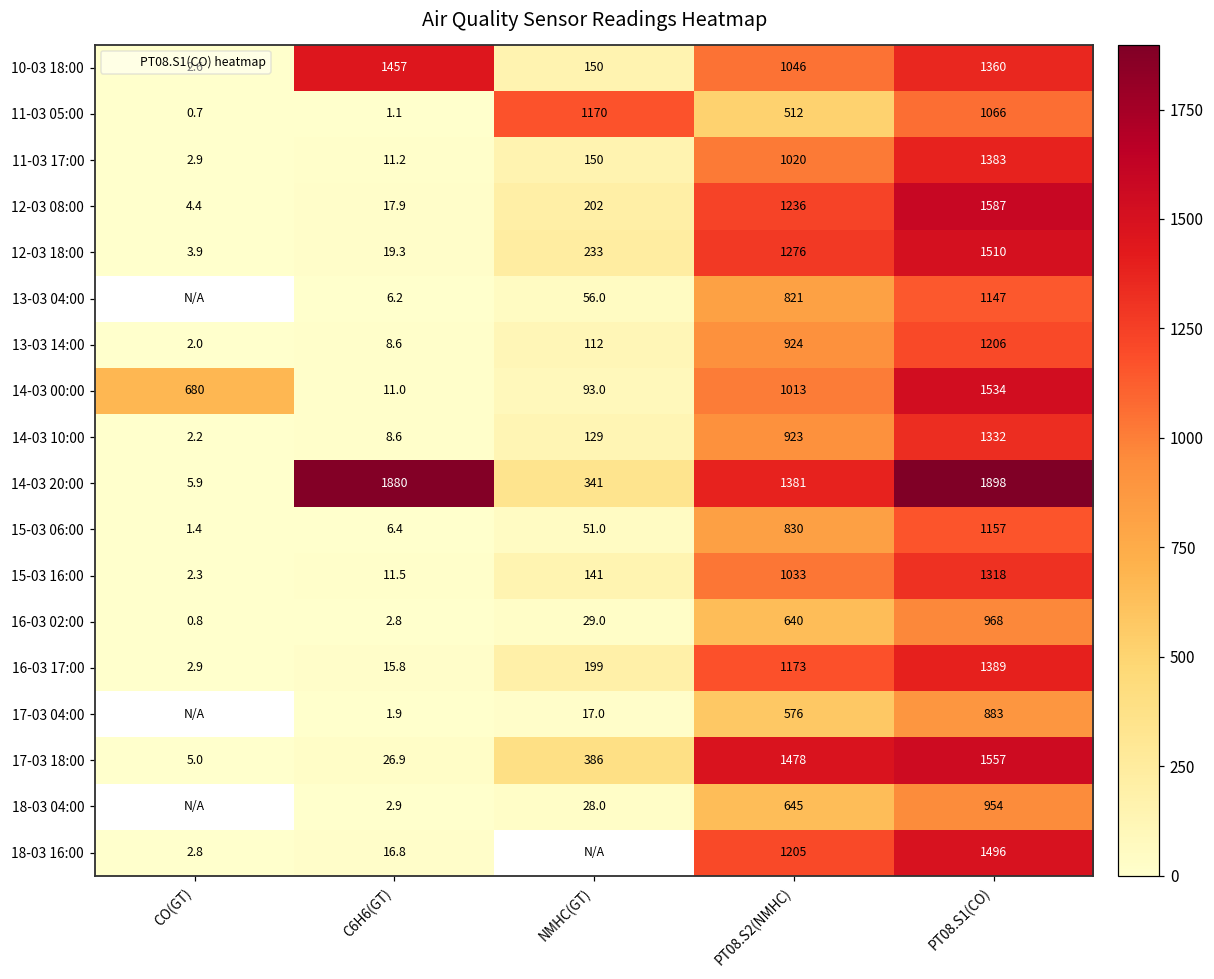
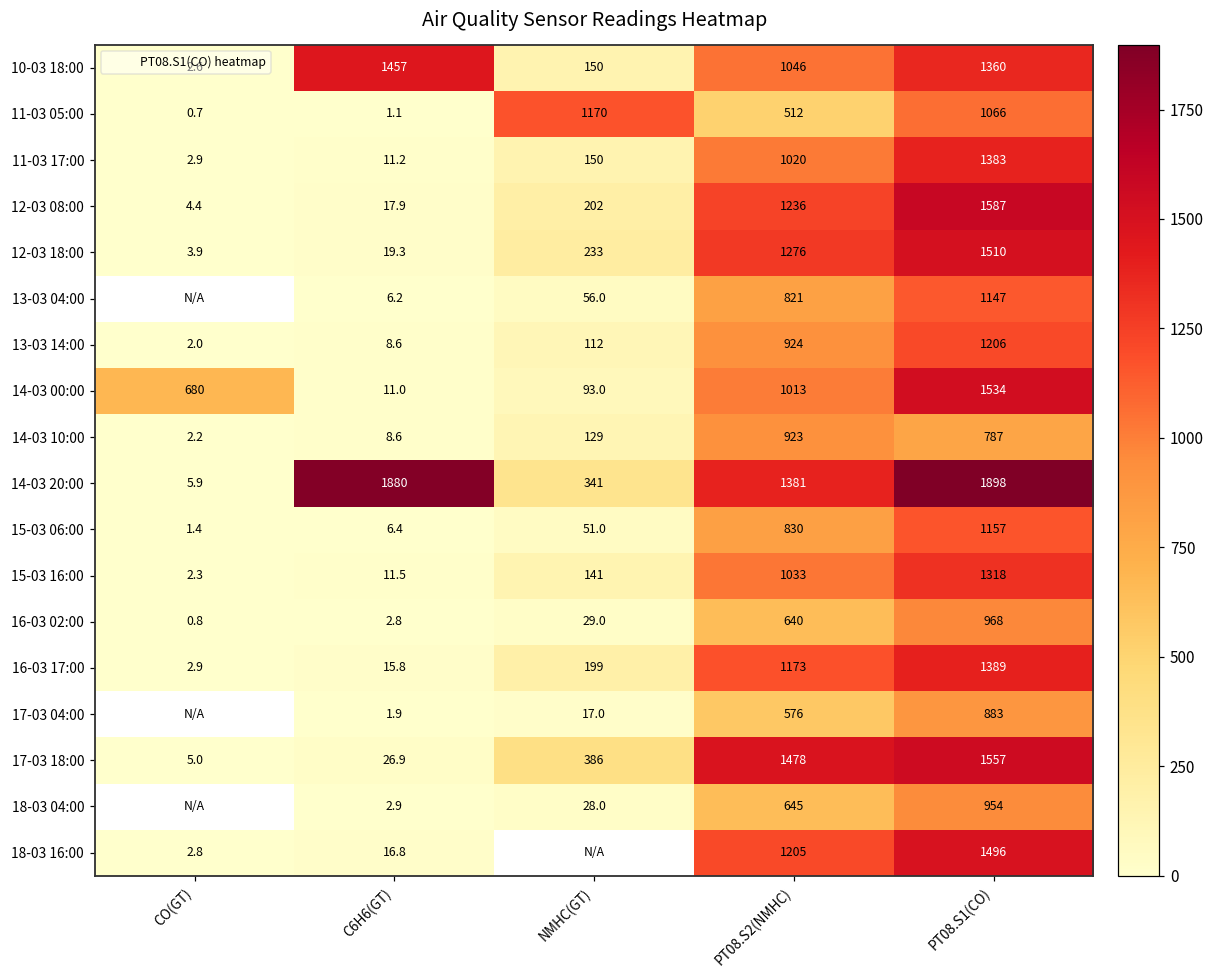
14-03 10:00, PT08.S1(CO): 1332 -> 787
